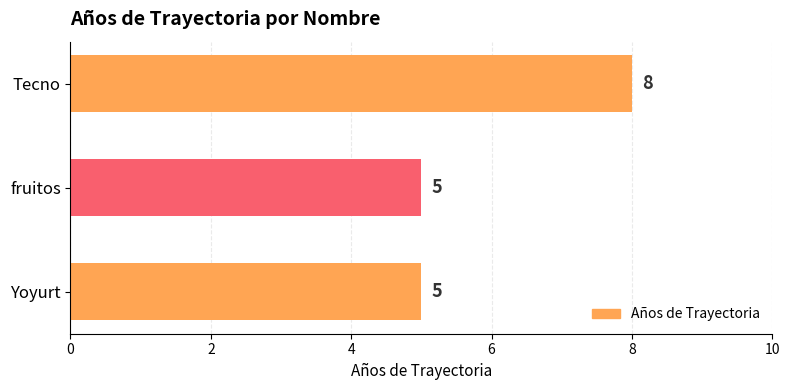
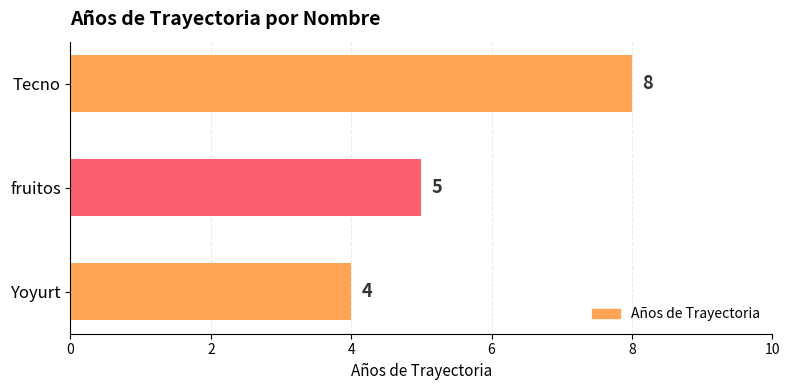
Yoyurt: 5 -> 4
